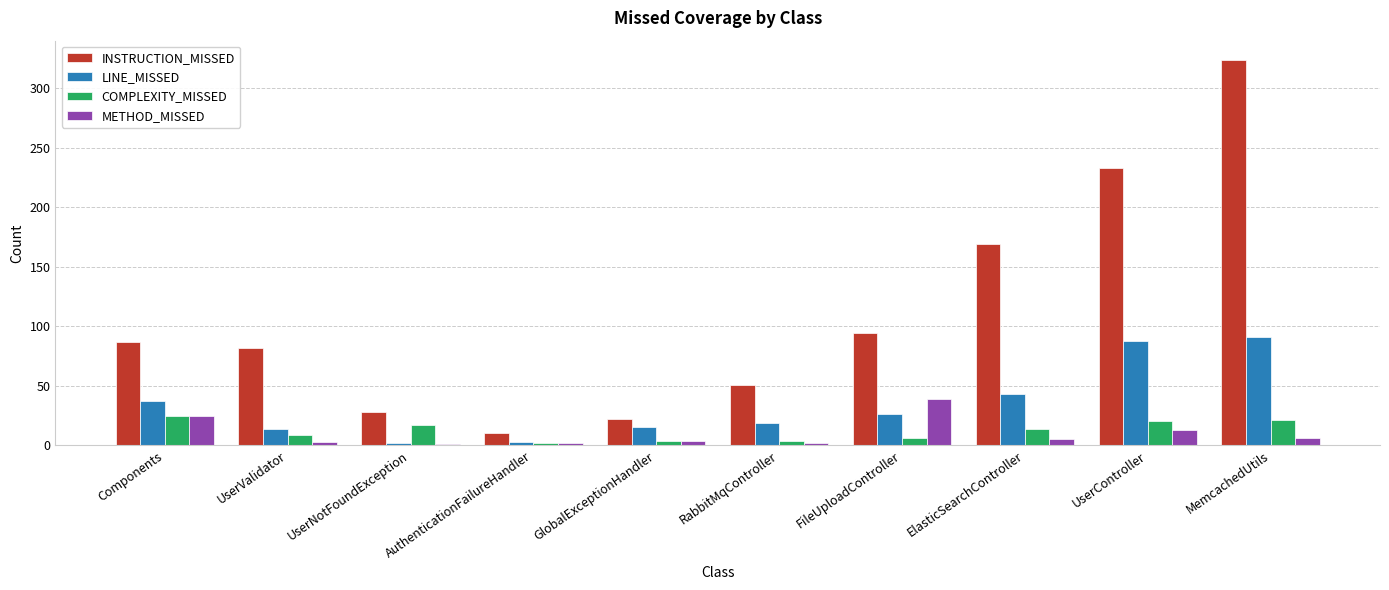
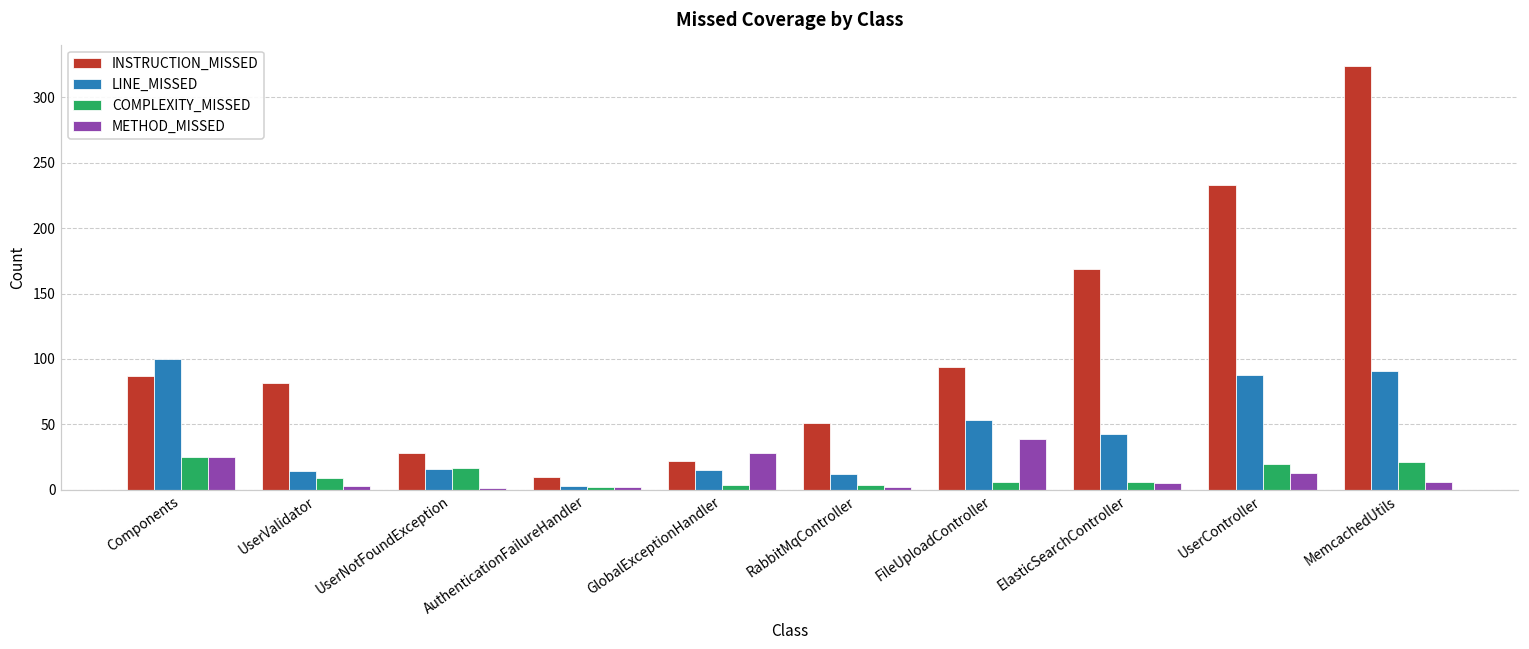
LINE_MISSED, Components: 37 -> 100
LINE_MISSED, UserNotFoundException: 2 -> 16
METHOD_MISSED, GlobalExceptionHandler: 4 -> 28
LINE_MISSED, RabbitMqController: 19 -> 12
LINE_MISSED, FileUploadController: 26 -> 53
COMPLEXITY_MISSED, ElasticSearchController: 14 -> 6
